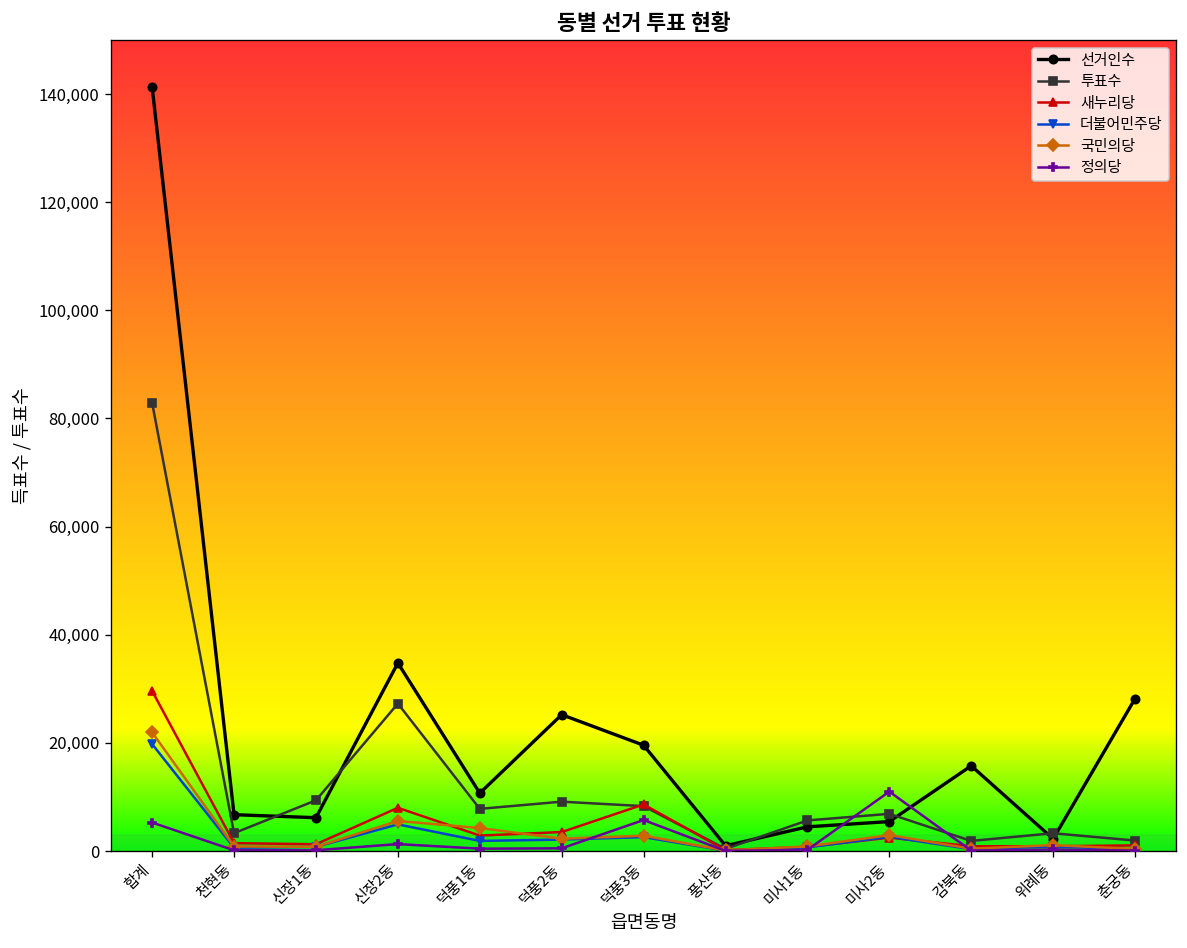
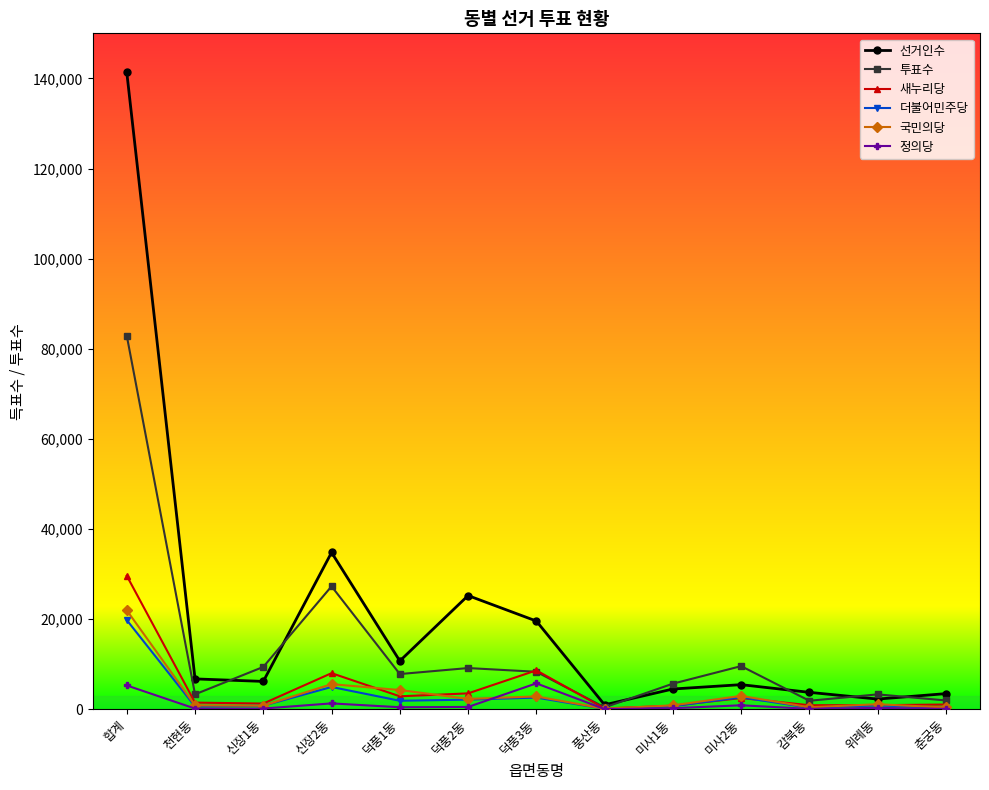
투표수, 미사2동: 7,000 -> 10,000
정의당, 미사2동: 11,000 -> 1,000
선거인수, 감북동: 16,000 -> 4,000
선거인수, 춘궁동: 28,000 -> 3,000
